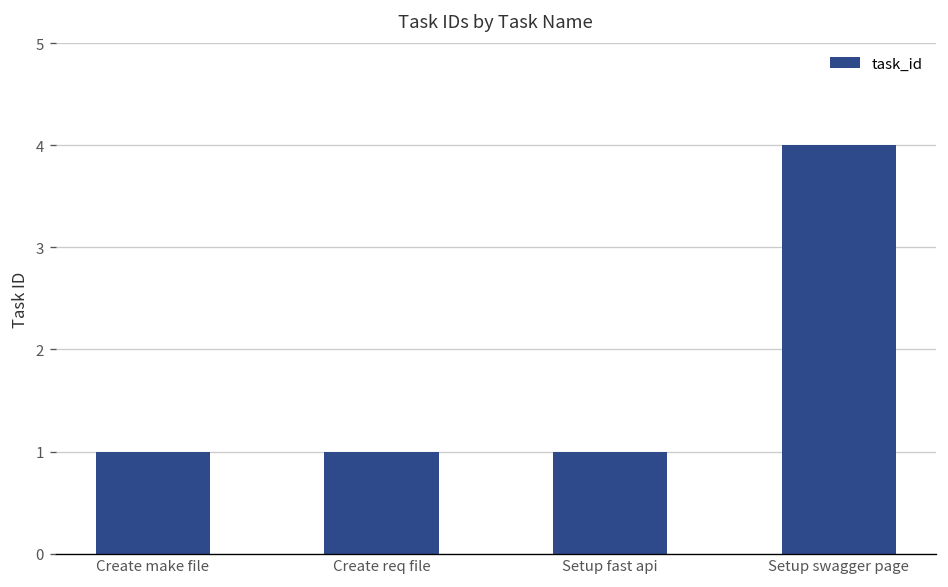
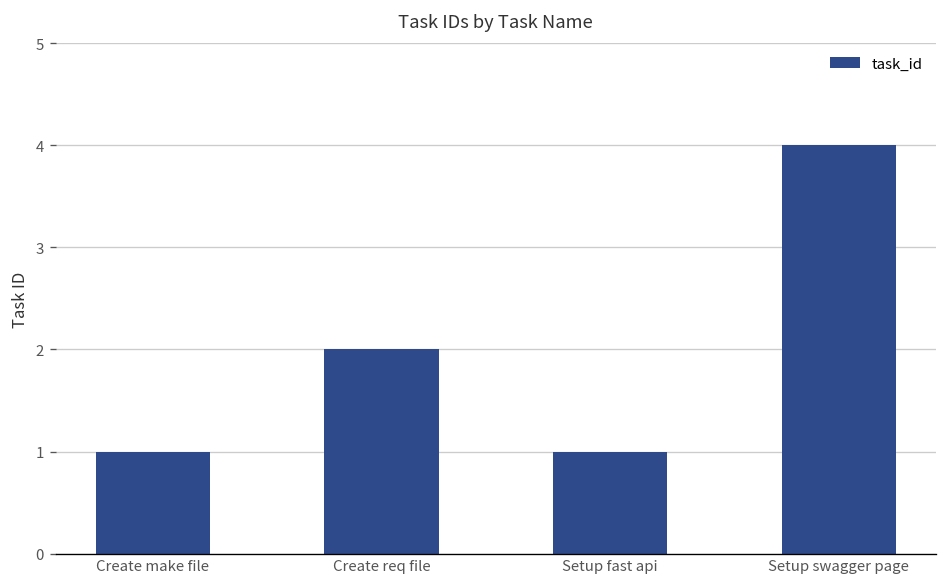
Create req file: 1 -> 2
